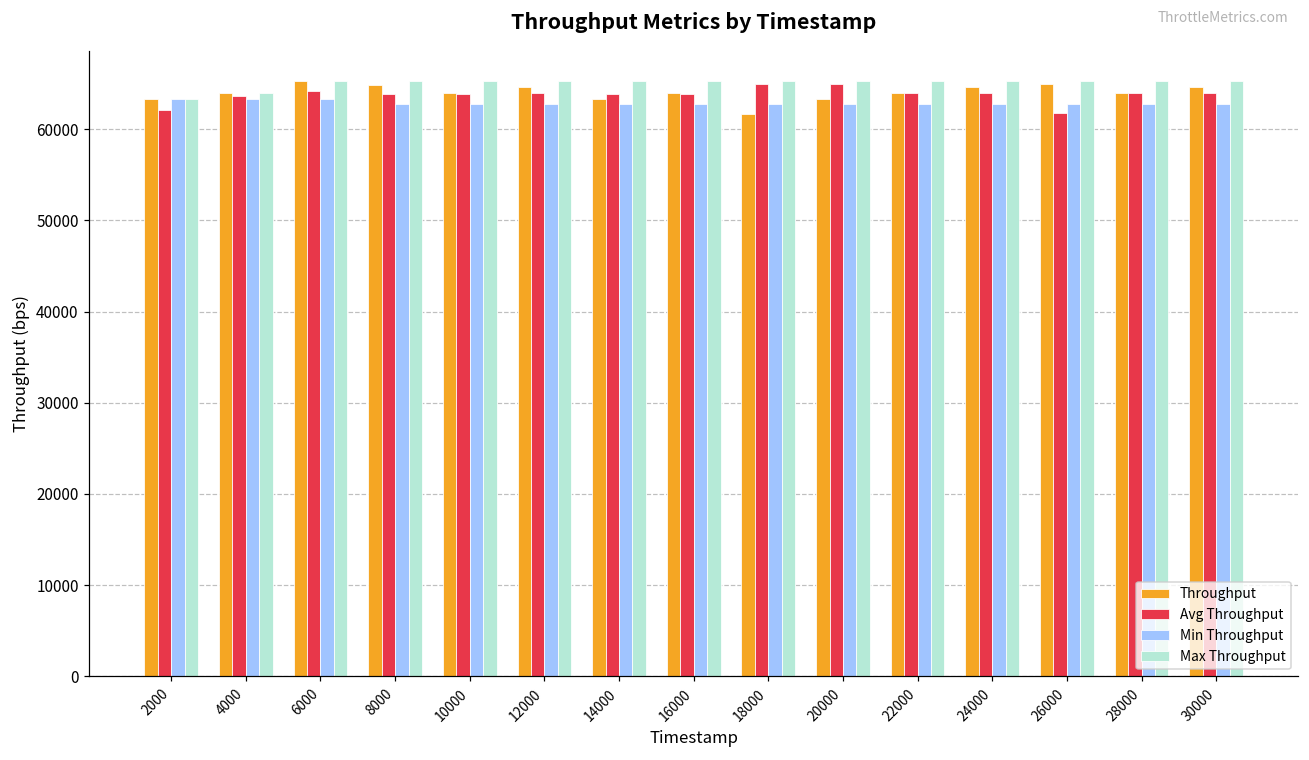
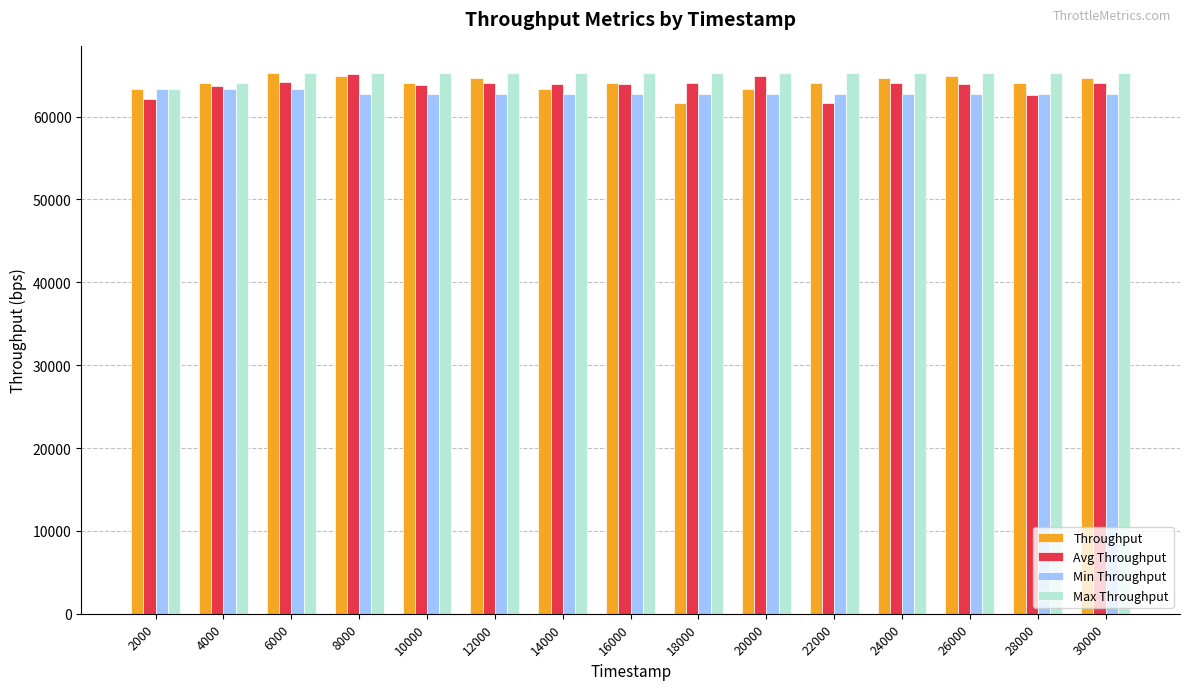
Avg Throughput, 8000: 64000 -> 65000
Avg Throughput, 18000: 65000 -> 64000
Avg Throughput, 22000: 64000 -> 62000
Avg Throughput, 26000: 62000 -> 64000
Avg Throughput, 28000: 64000 -> 63000
